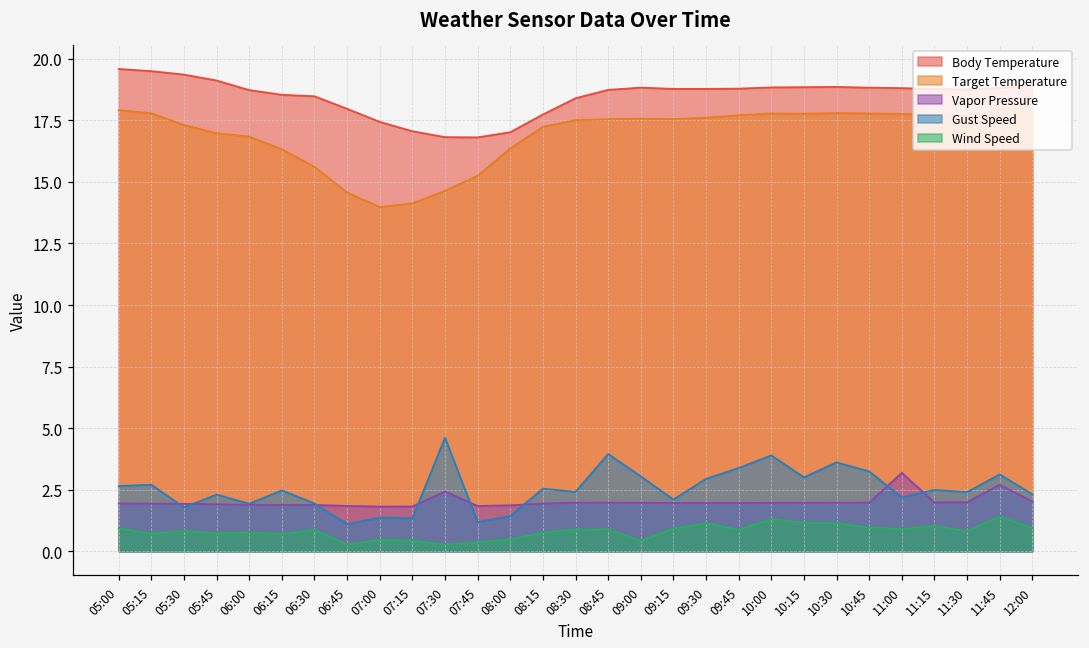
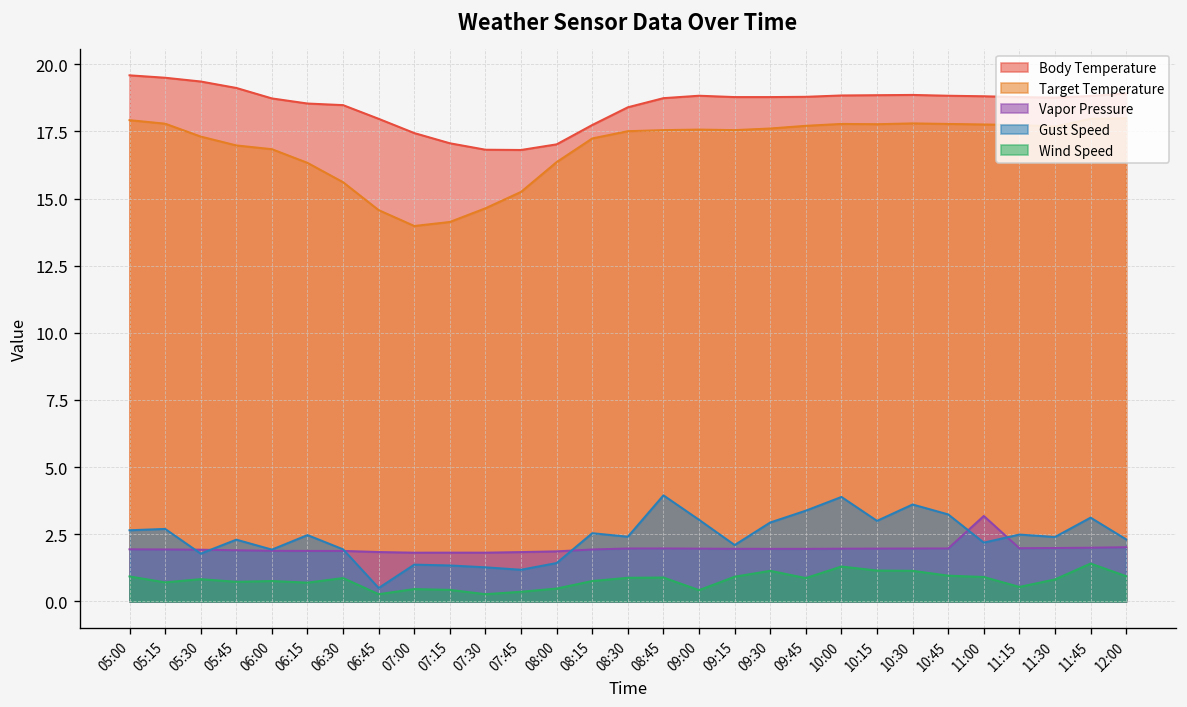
Gust Speed, 06:45: 1.1 -> 0.5
Vapor Pressure, 07:30: 2.4 -> 1.8
Gust Speed, 07:30: 4.6 -> 1.3
Wind Speed, 11:15: 1.0 -> 0.5
Vapor Pressure, 11:45: 2.7 -> 2.0
